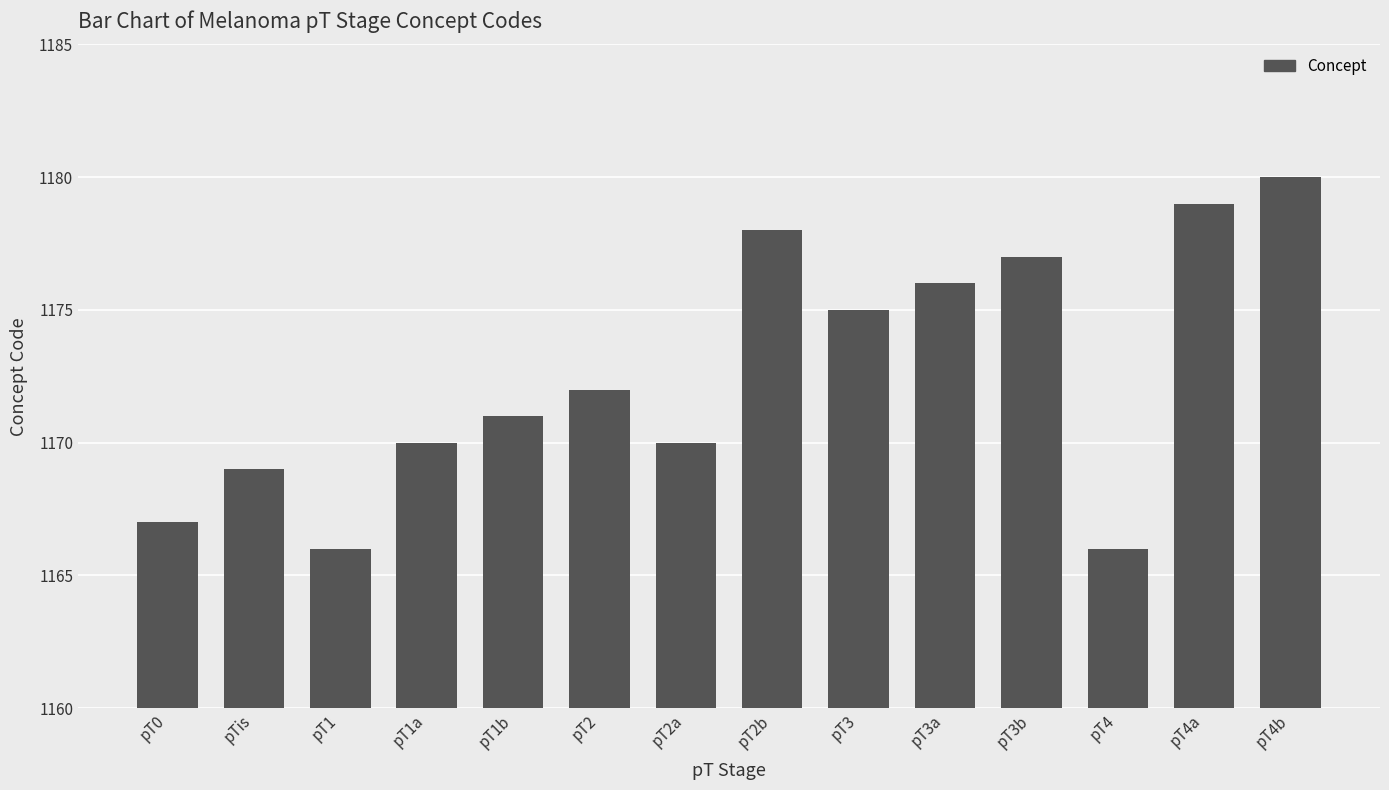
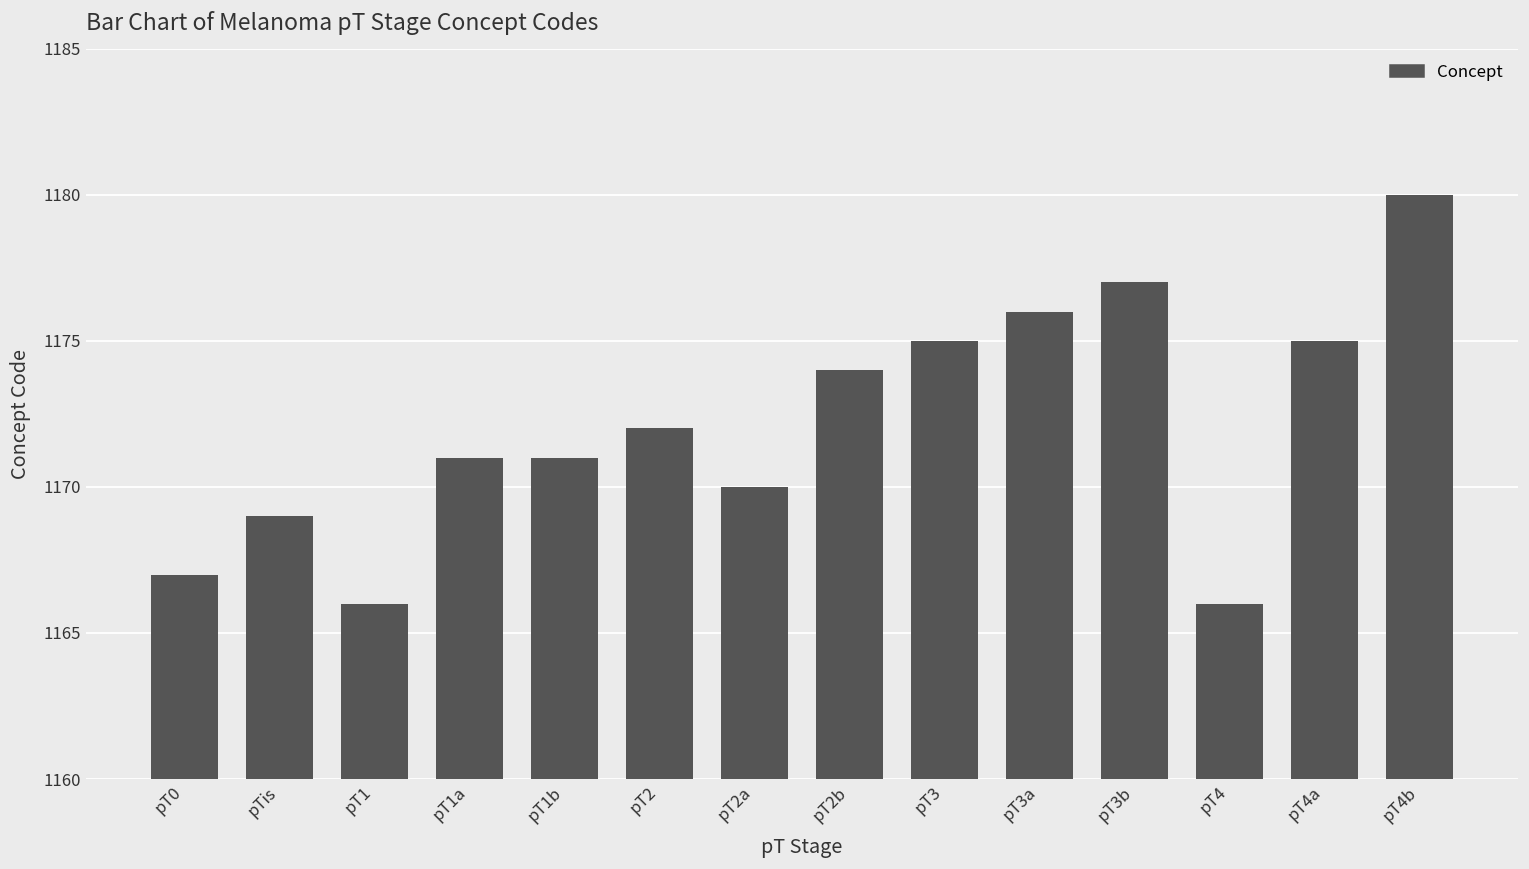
pT1a: 1170 -> 1171
pT2b: 1178 -> 1174
pT4a: 1179 -> 1175
